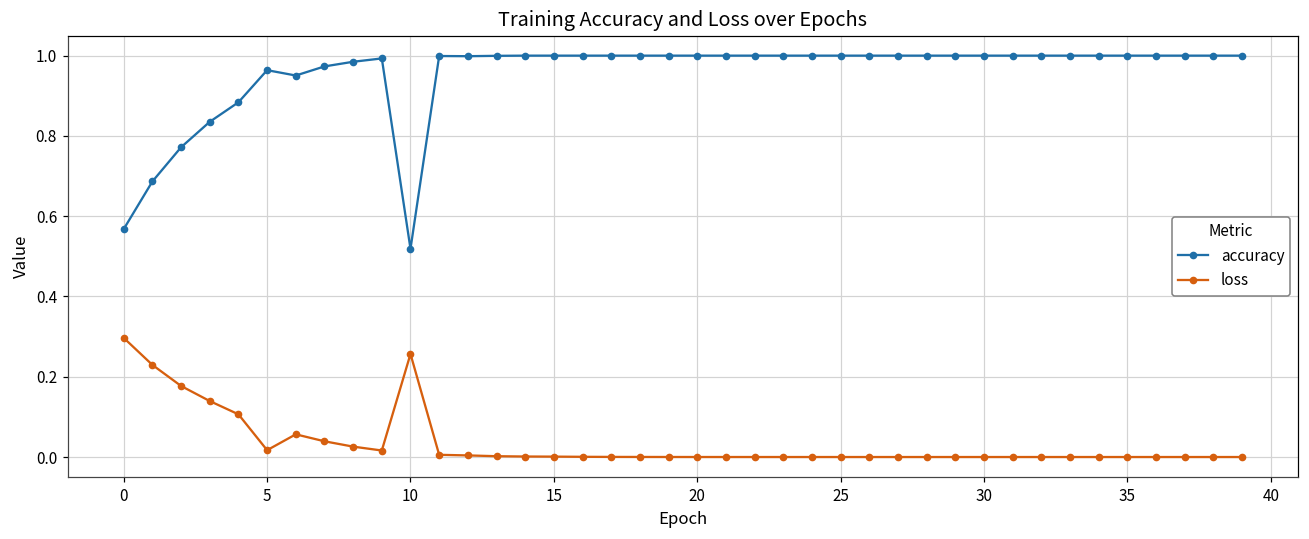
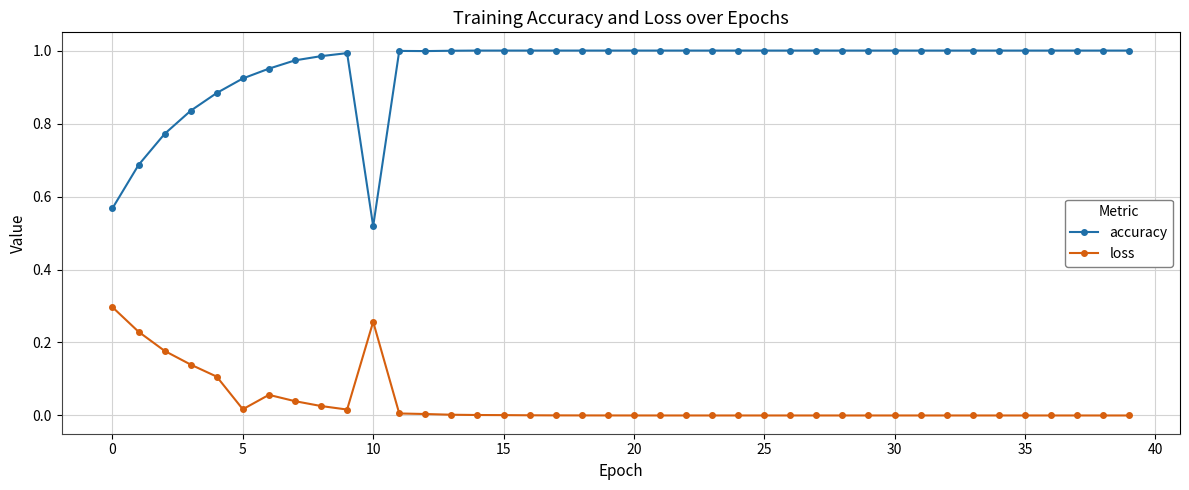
accuracy, 5: 0.96 -> 0.92
